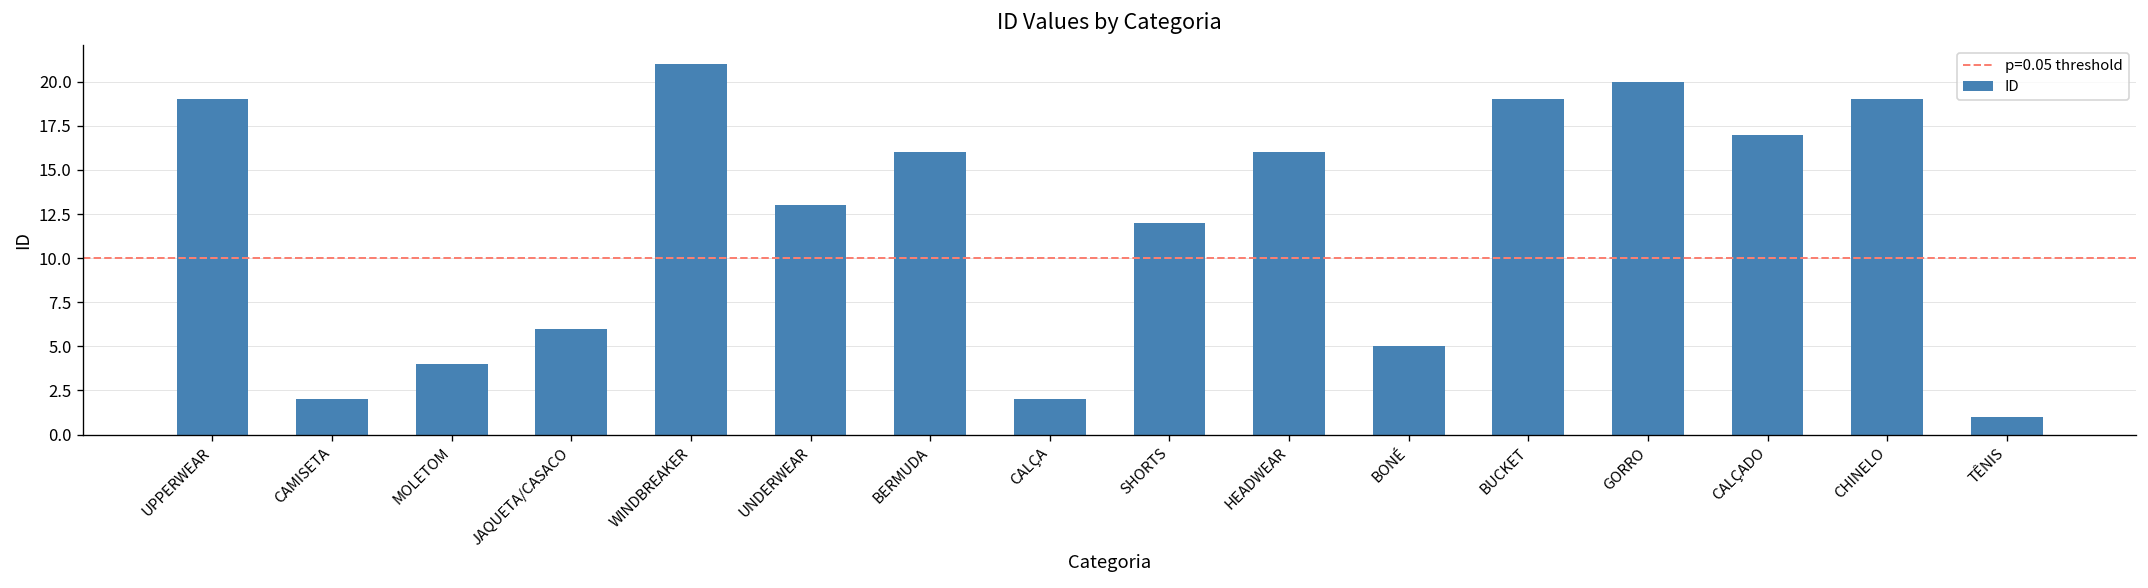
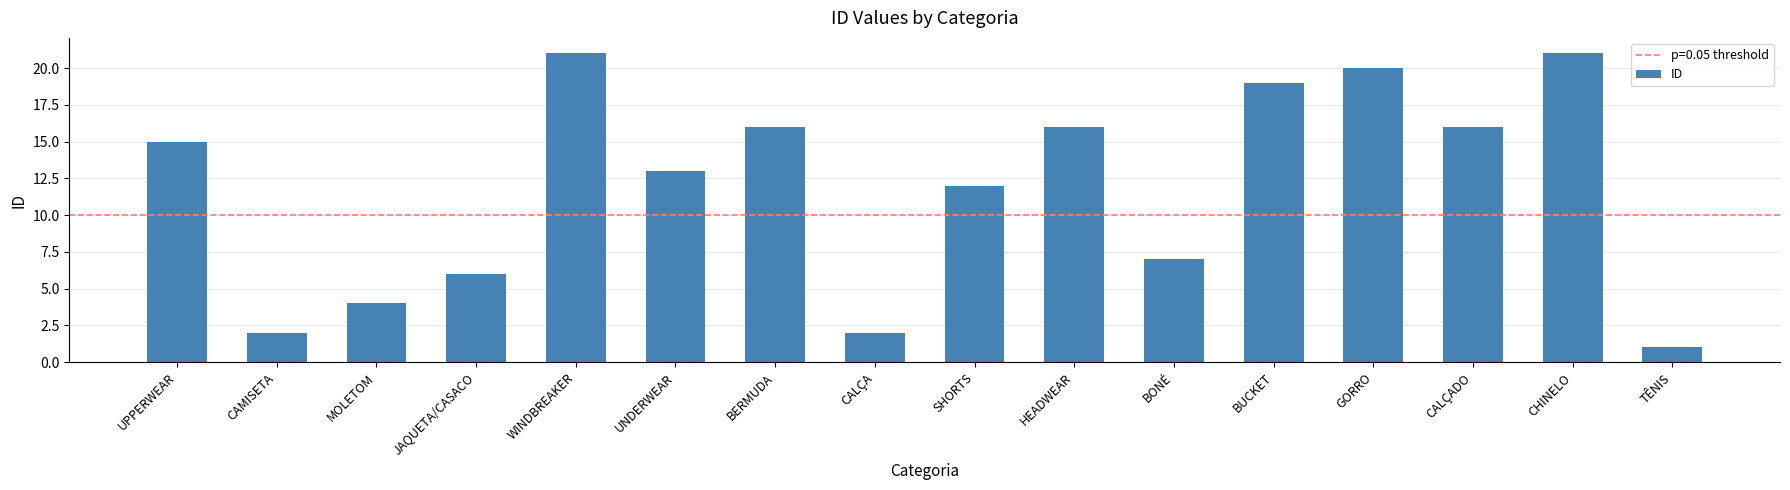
UPPERWEAR: 19 -> 15
BONÉ: 5 -> 7
CALÇADO: 17 -> 16
CHINELO: 19 -> 21
